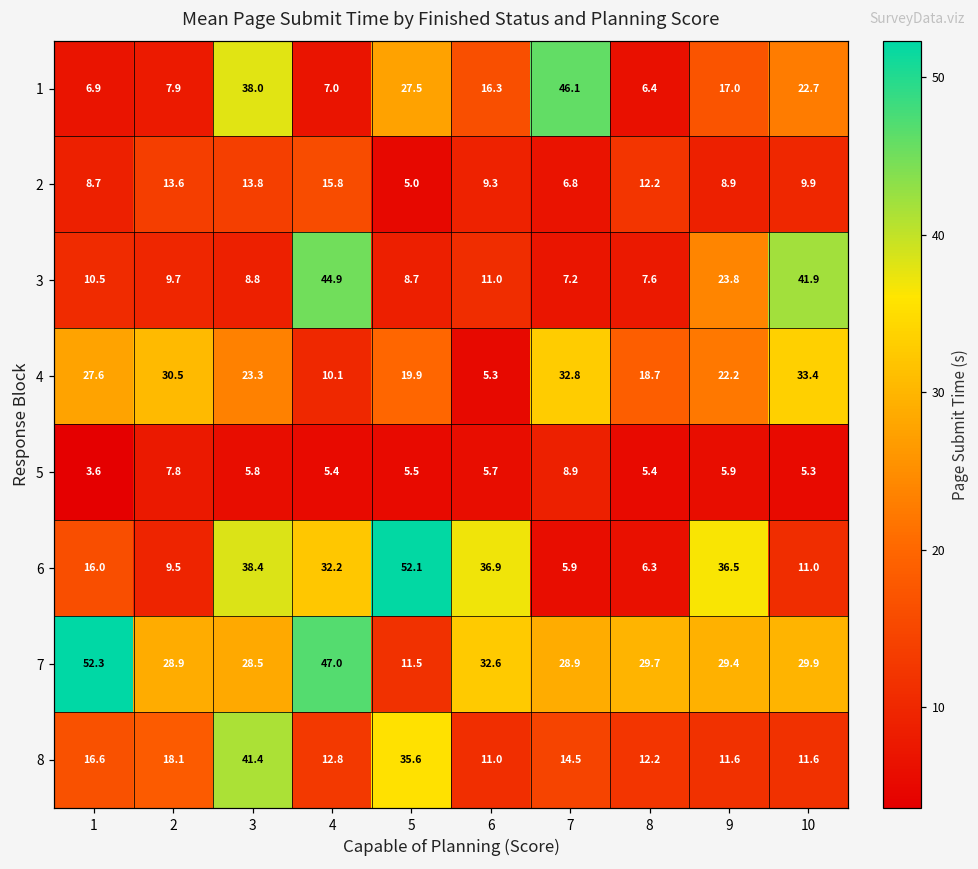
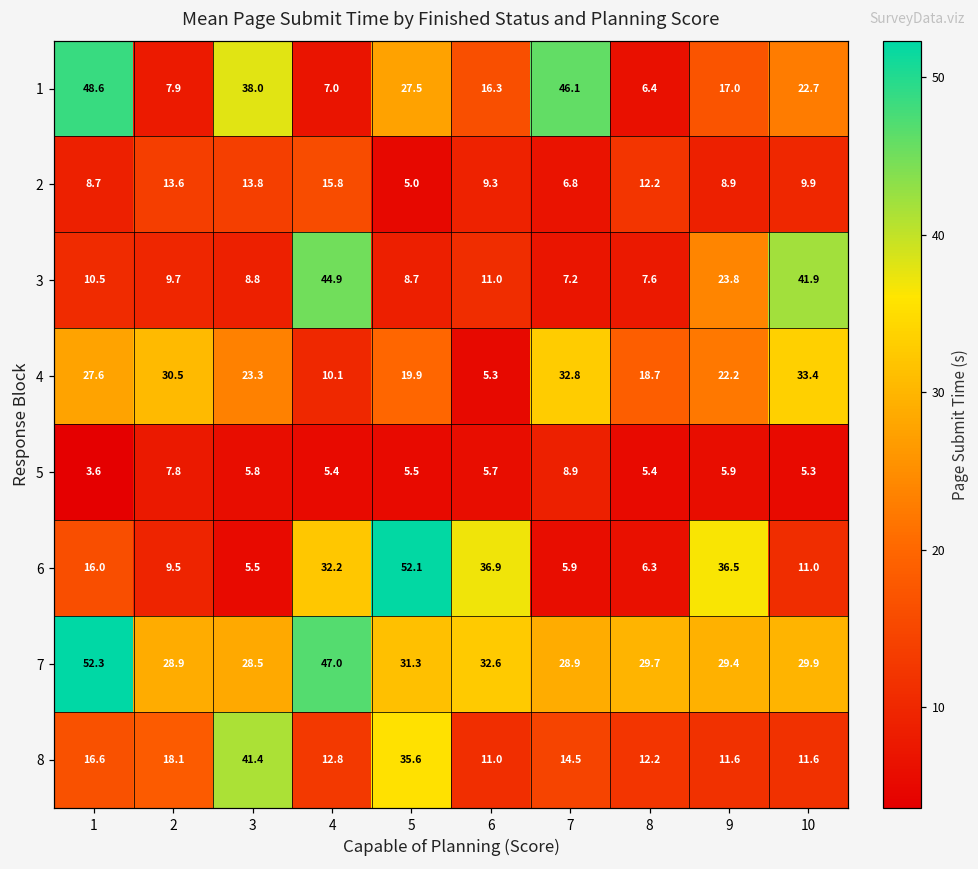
1, 1: 6.9 -> 48.6
6, 3: 38.4 -> 5.5
7, 5: 11.5 -> 31.3
